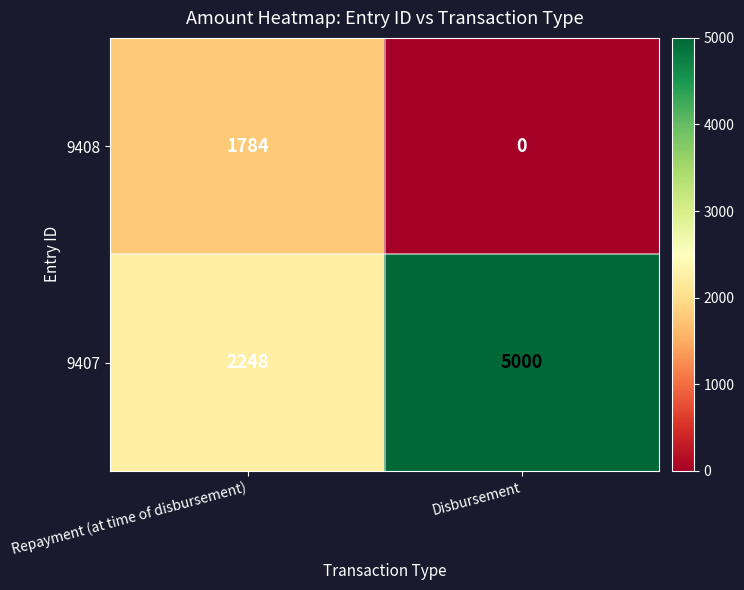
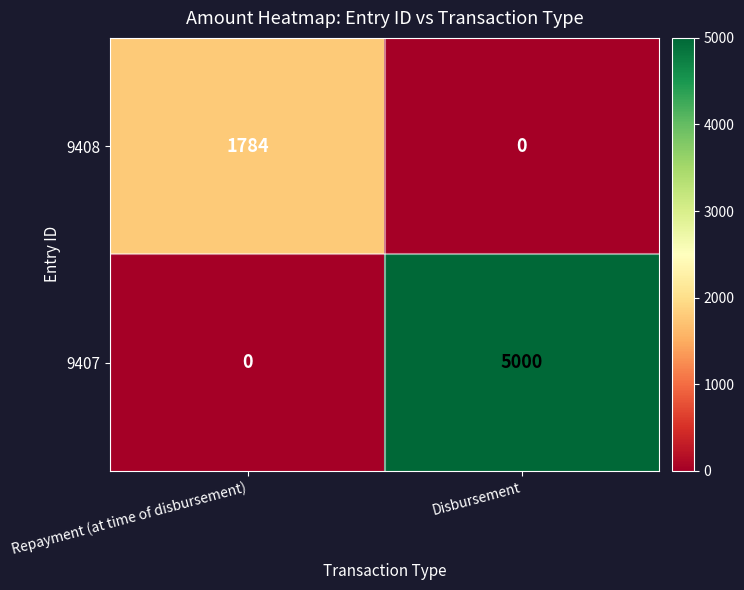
9407, Repayment (at time of disbursement): 2248 -> 0
